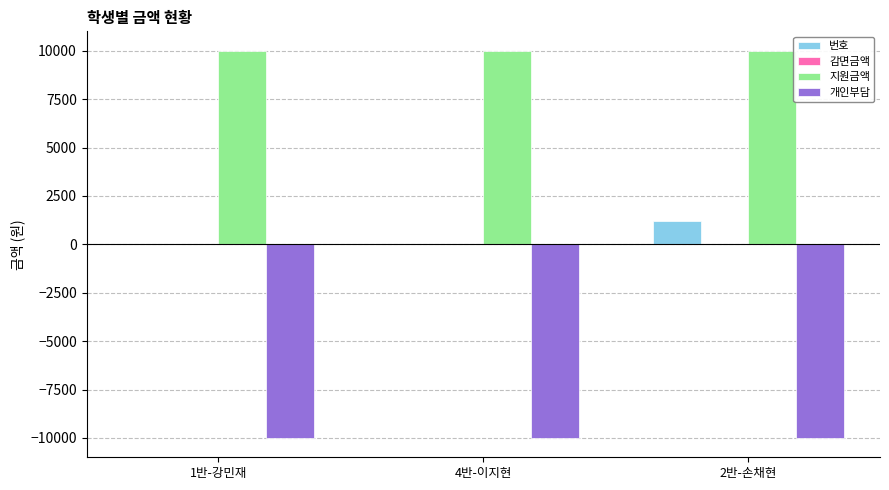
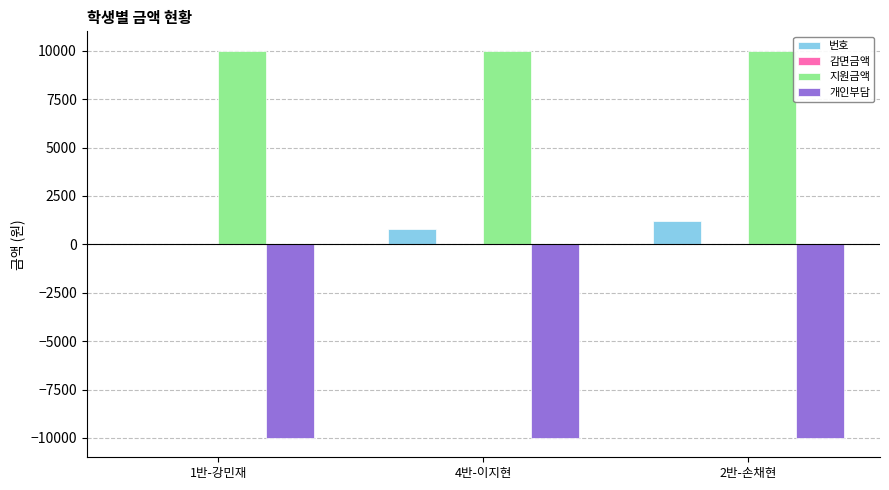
번호, 4반-이지현: 0 -> 800
